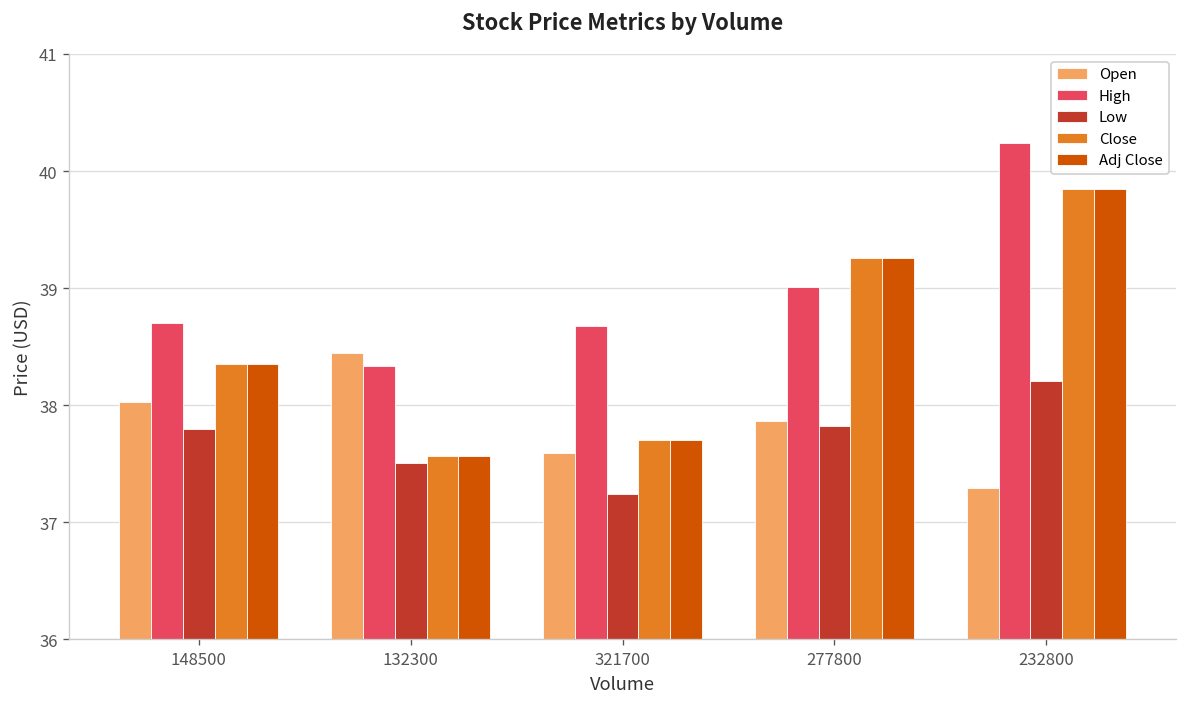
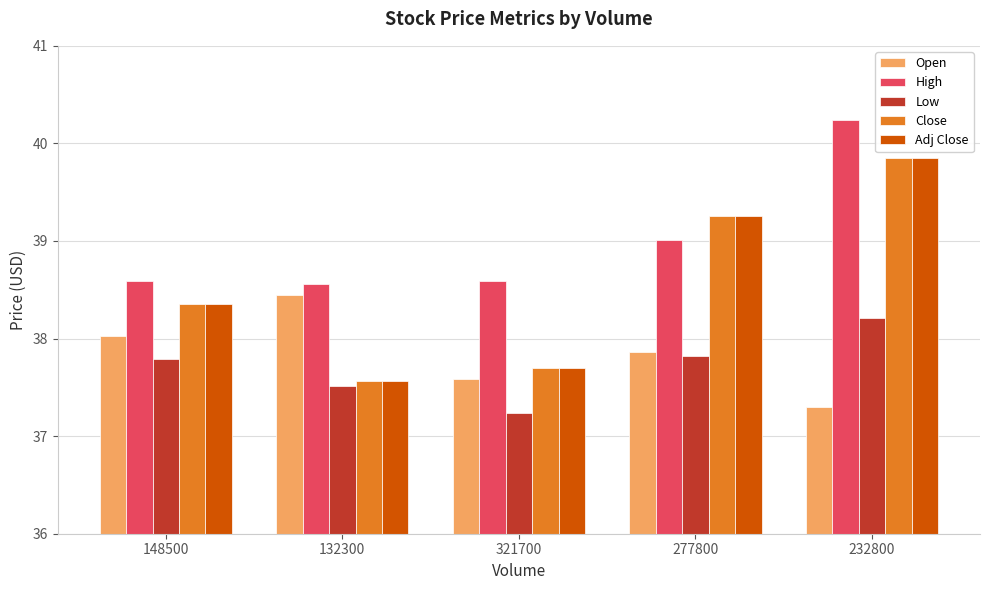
High, 148500: 38.7 -> 38.6
High, 132300: 38.3 -> 38.6
High, 321700: 38.7 -> 38.6
